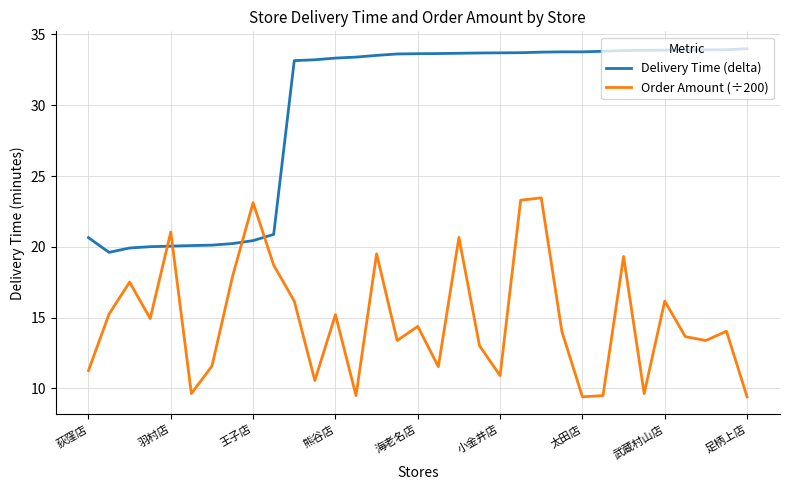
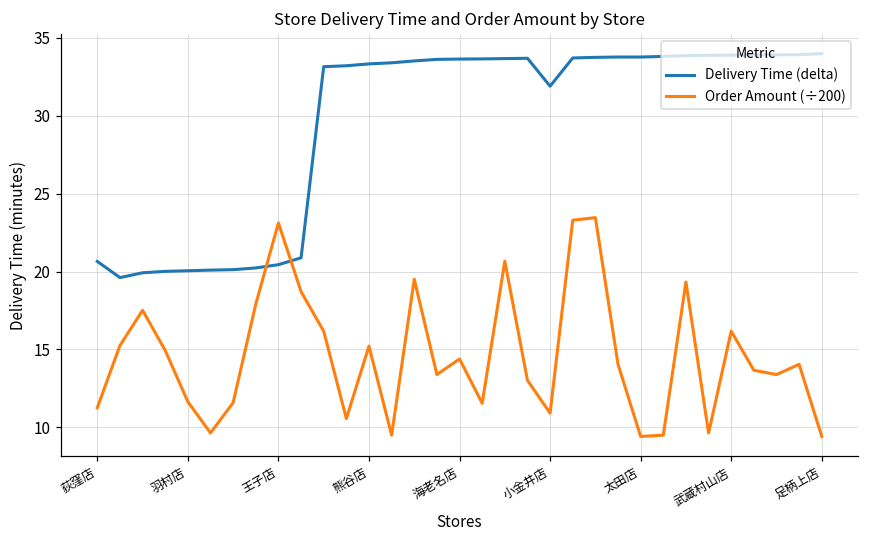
Order Amount (÷200), 羽村店: 21.1 -> 11.6
Delivery Time (delta), 小金井店: 33.7 -> 31.9
